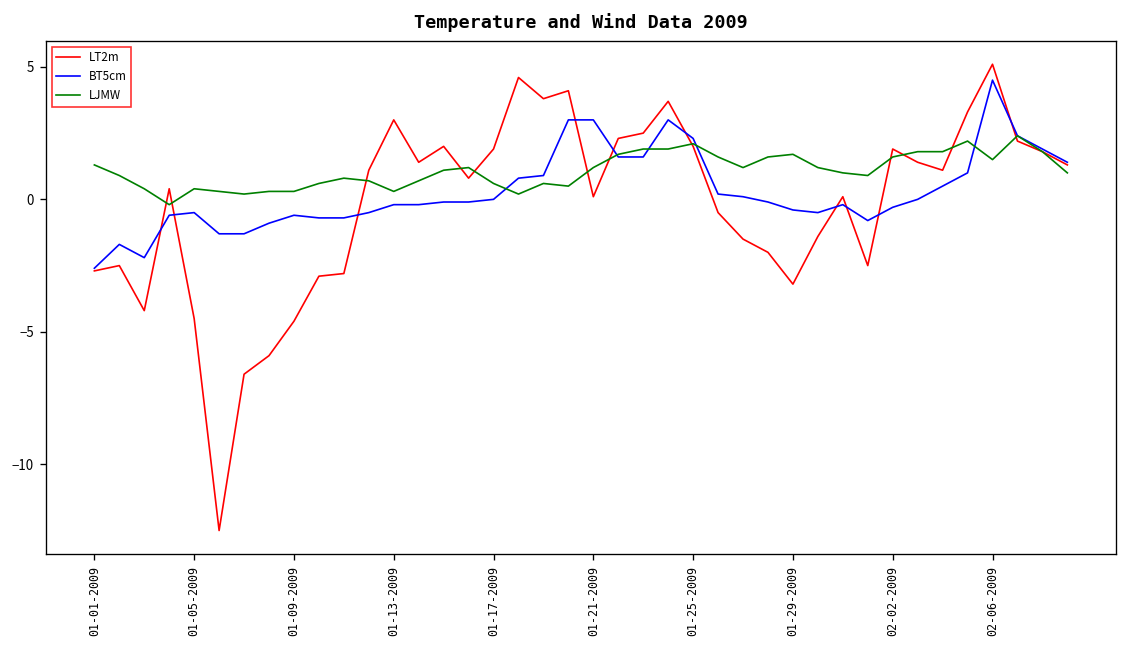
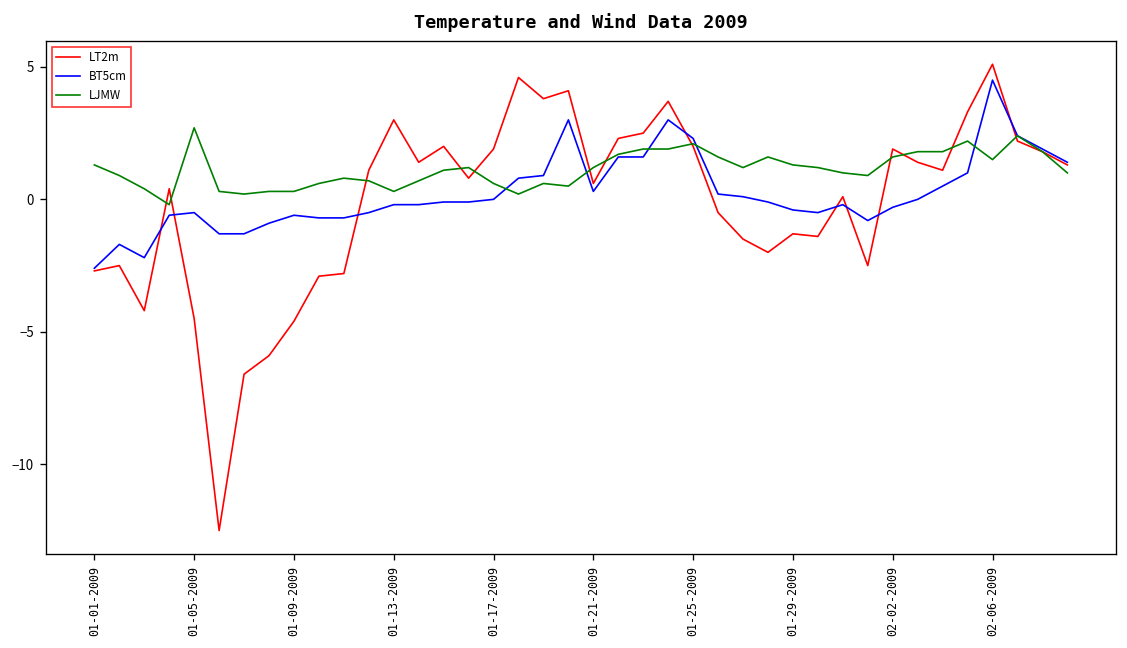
LJMW, 01-05-2009: 0.4 -> 2.7
LT2m, 01-21-2009: 0.1 -> 0.6
BT5cm, 01-21-2009: 3.0 -> 0.3
LT2m, 01-29-2009: -3.2 -> -1.3
LJMW, 01-29-2009: 1.7 -> 1.3
